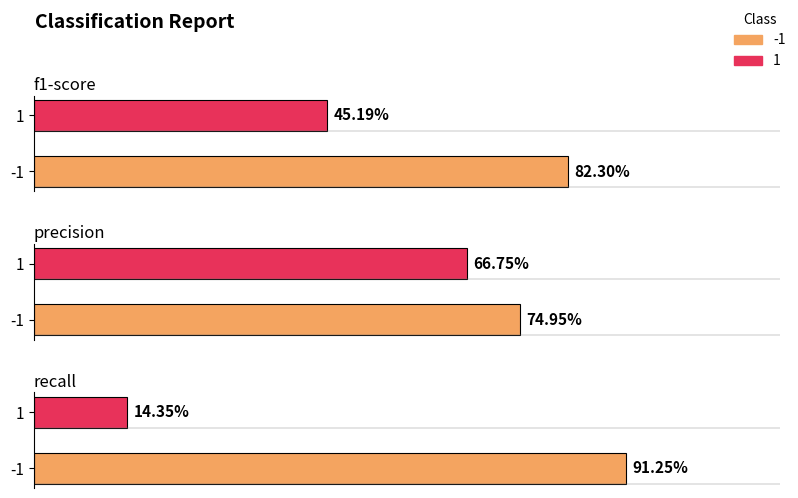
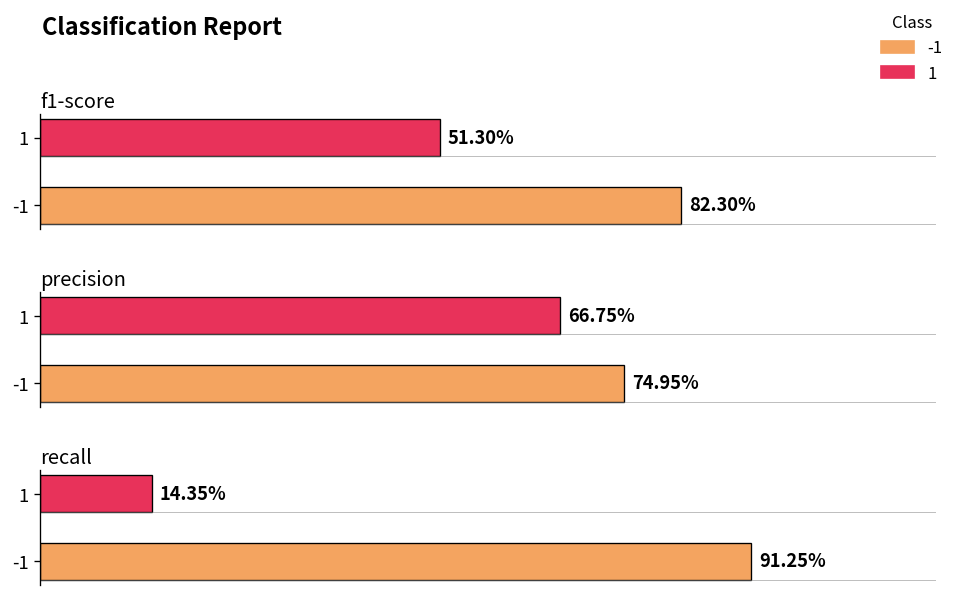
f1-score, 1: 45.19% -> 51.30%
